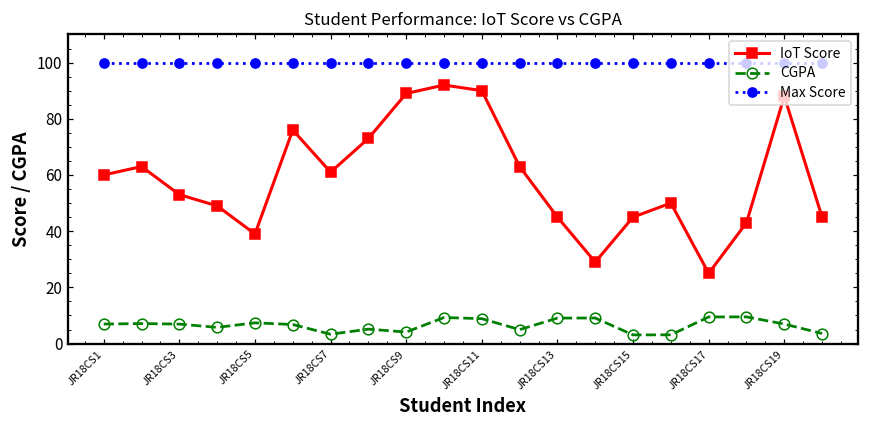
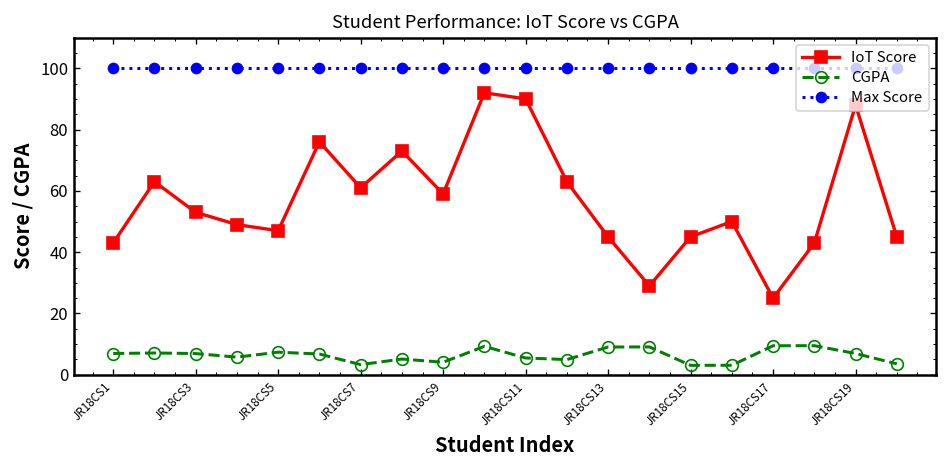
IoT Score, JR18CS1: 60 -> 43
IoT Score, JR18CS5: 39 -> 47
IoT Score, JR18CS9: 89 -> 59
CGPA, JR18CS11: 9 -> 5
